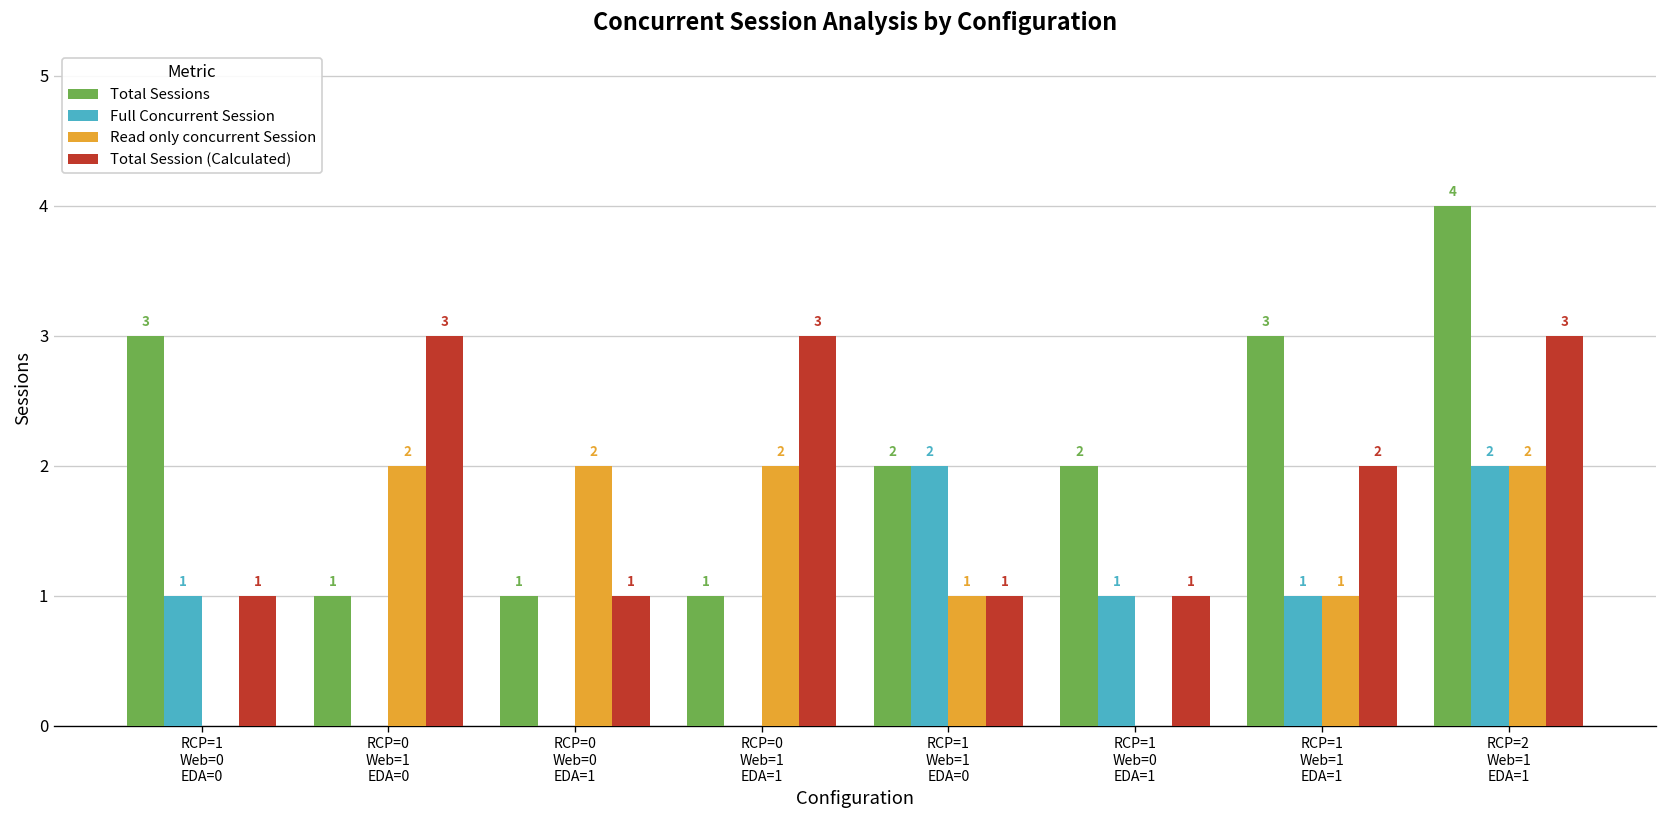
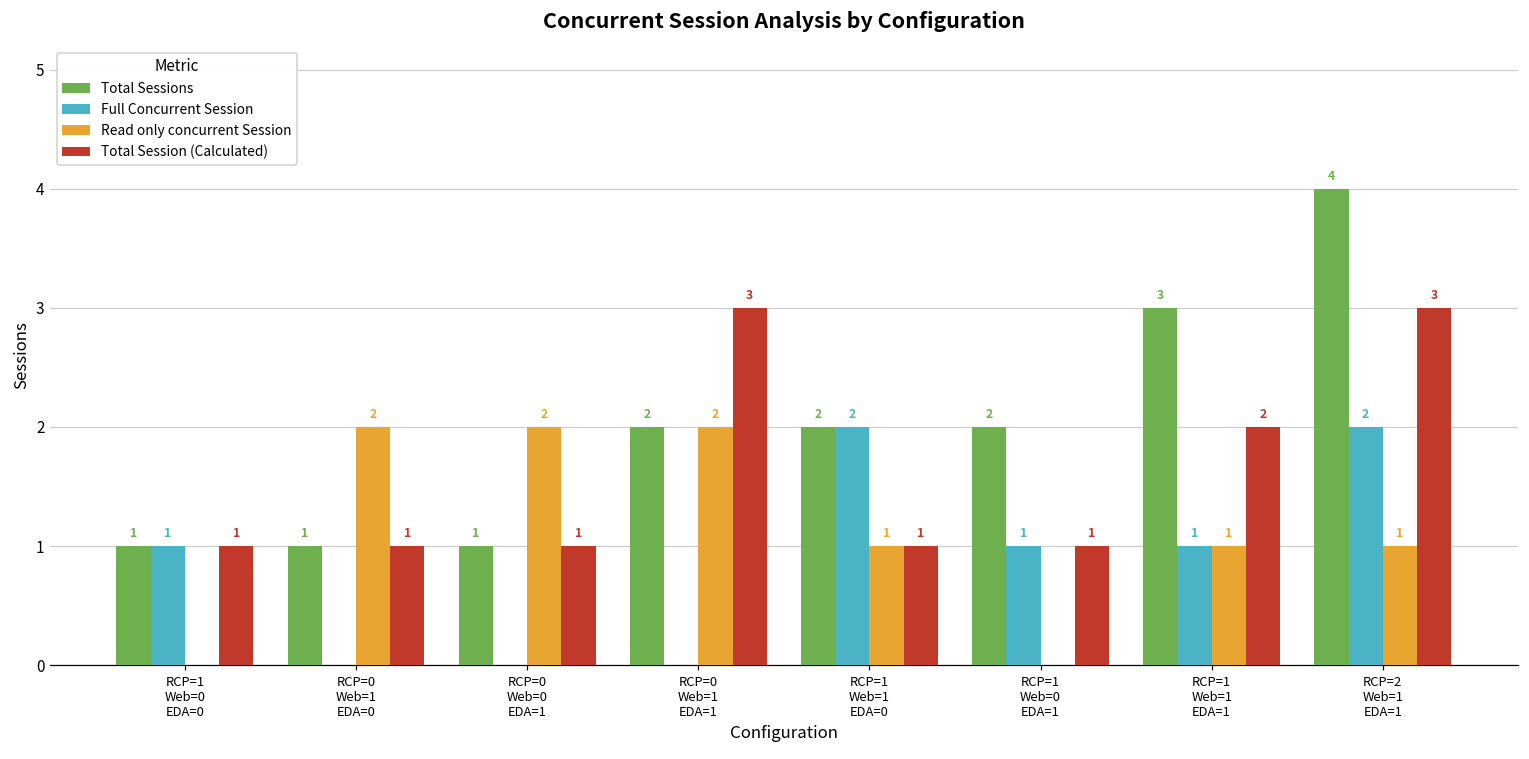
Total Sessions, RCP=1 Web=0 EDA=0: 3 -> 1
Total Session (Calculated), RCP=0 Web=1 EDA=0: 3 -> 1
Total Sessions, RCP=0 Web=1 EDA=1: 1 -> 2
Read only concurrent Session, RCP=2 Web=1 EDA=1: 2 -> 1
